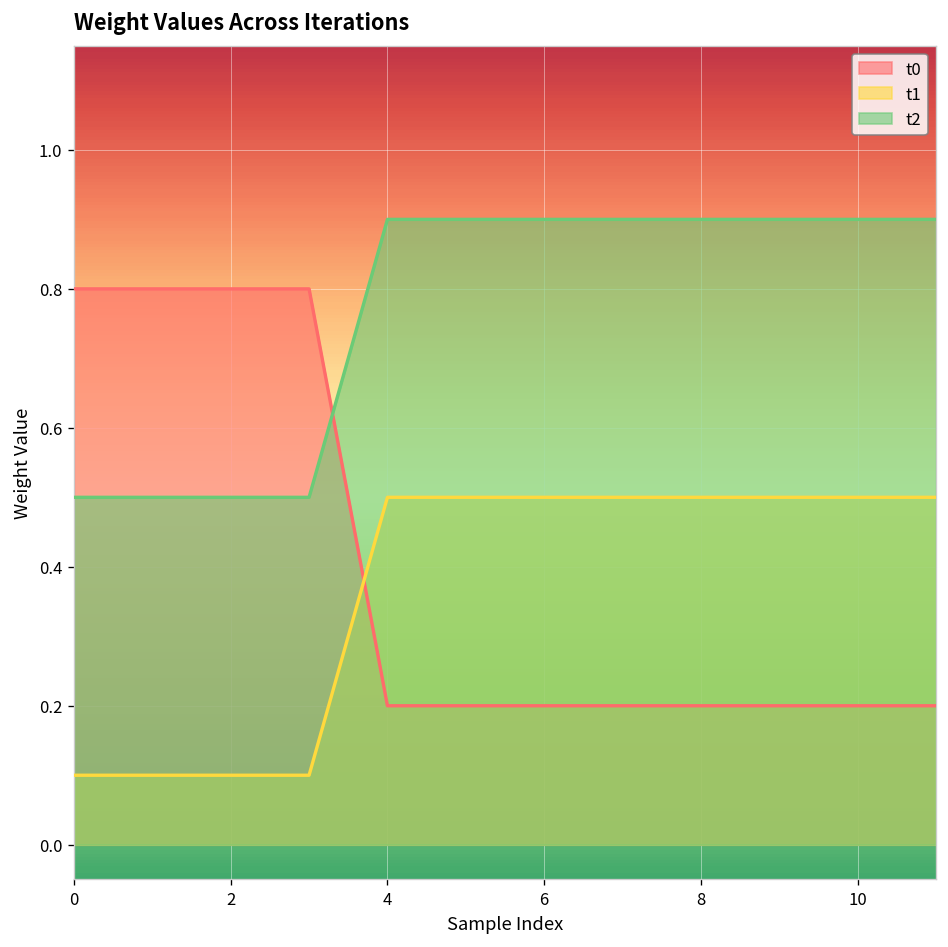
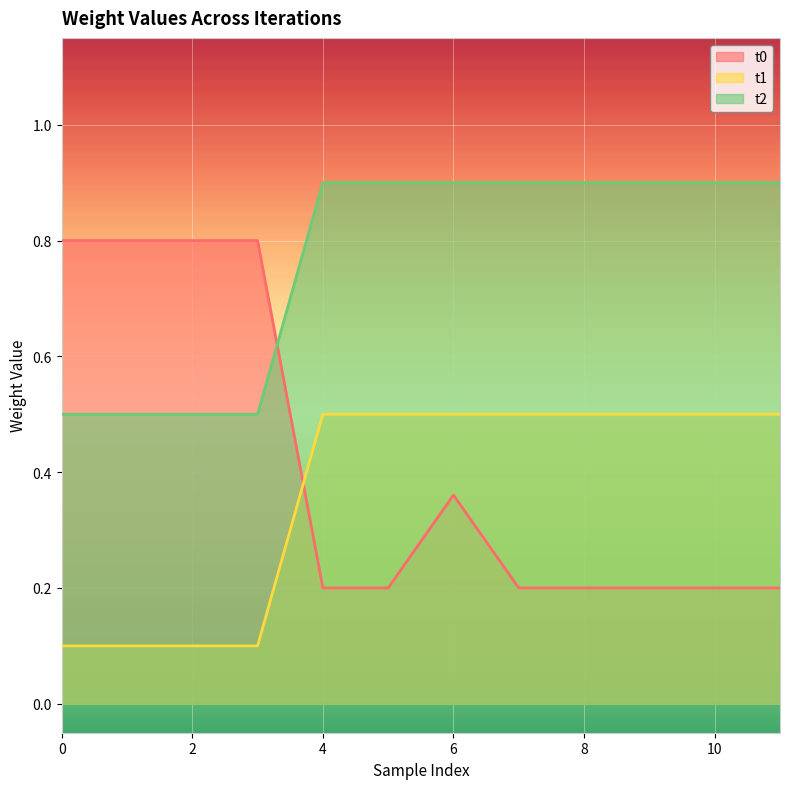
t0, 6: 0.20 -> 0.36
